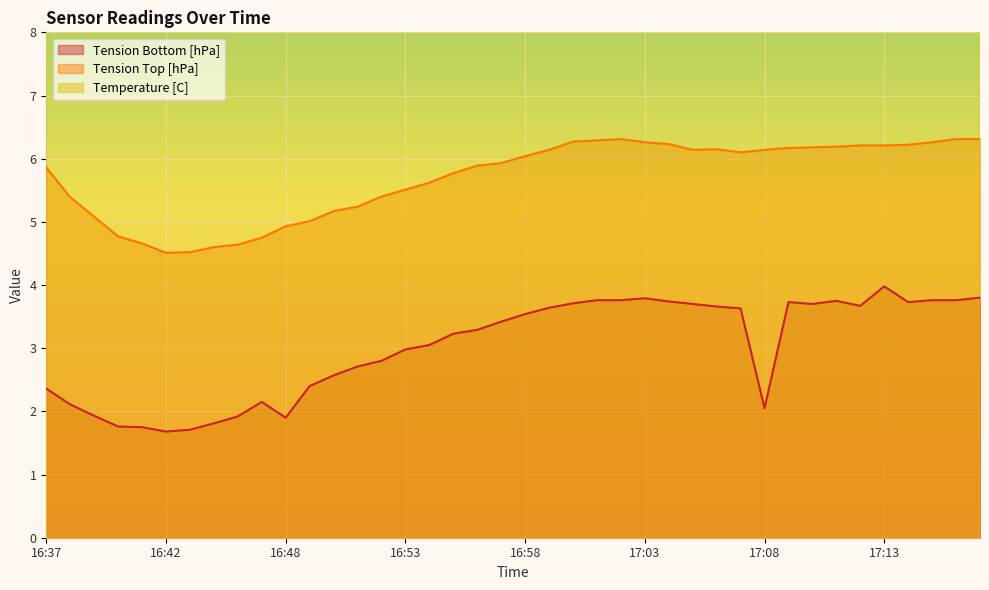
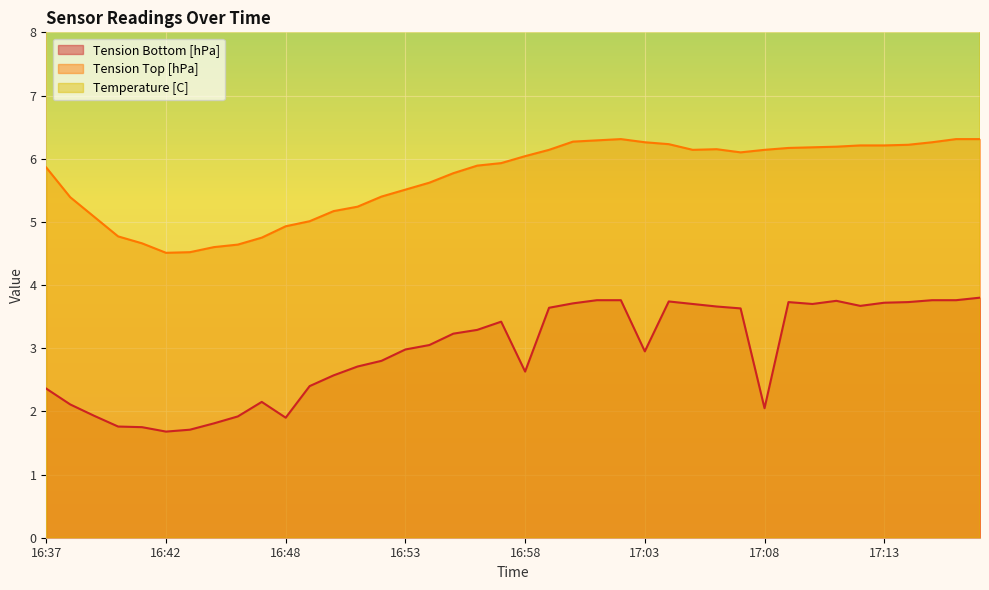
Tension Bottom [hPa], 16:58: 3.5 -> 2.6
Tension Bottom [hPa], 17:03: 3.8 -> 3.0
Tension Bottom [hPa], 17:13: 4.0 -> 3.7
